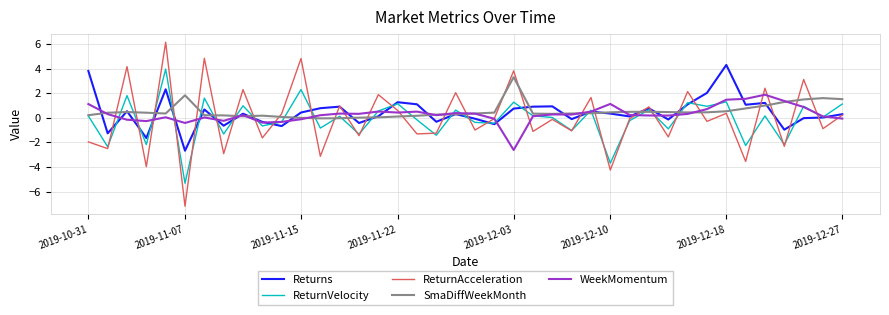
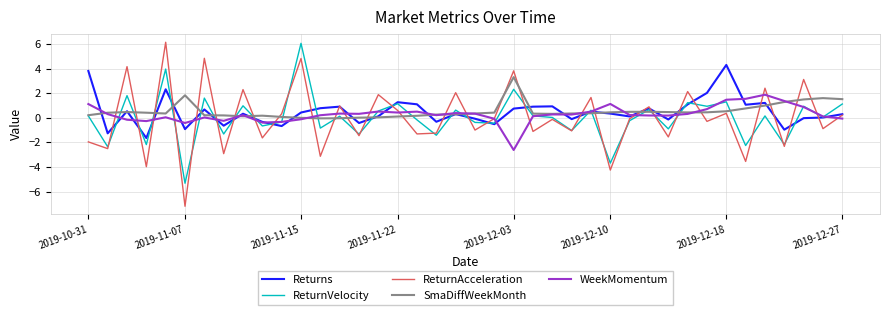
Returns, 2019-11-07: -2.7 -> -0.9
ReturnVelocity, 2019-11-15: 2.3 -> 6.0
ReturnVelocity, 2019-12-03: 1.3 -> 2.3
